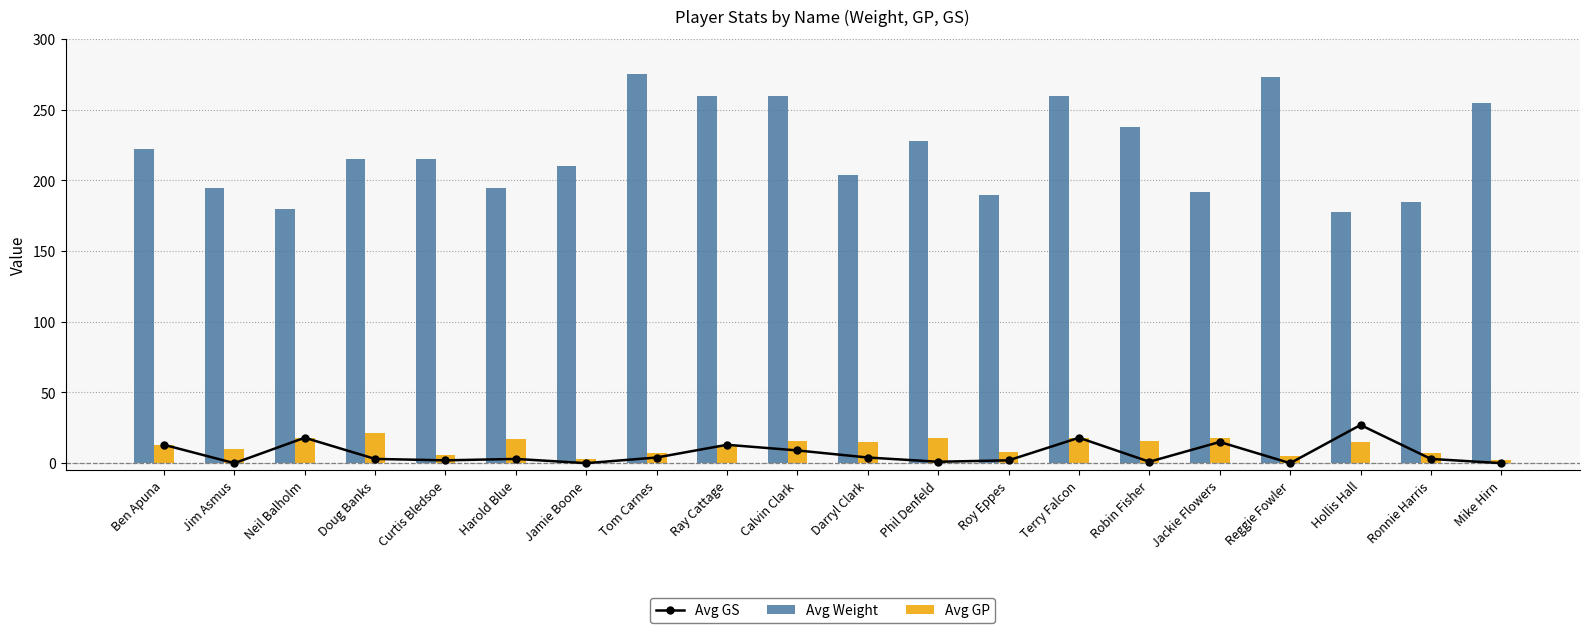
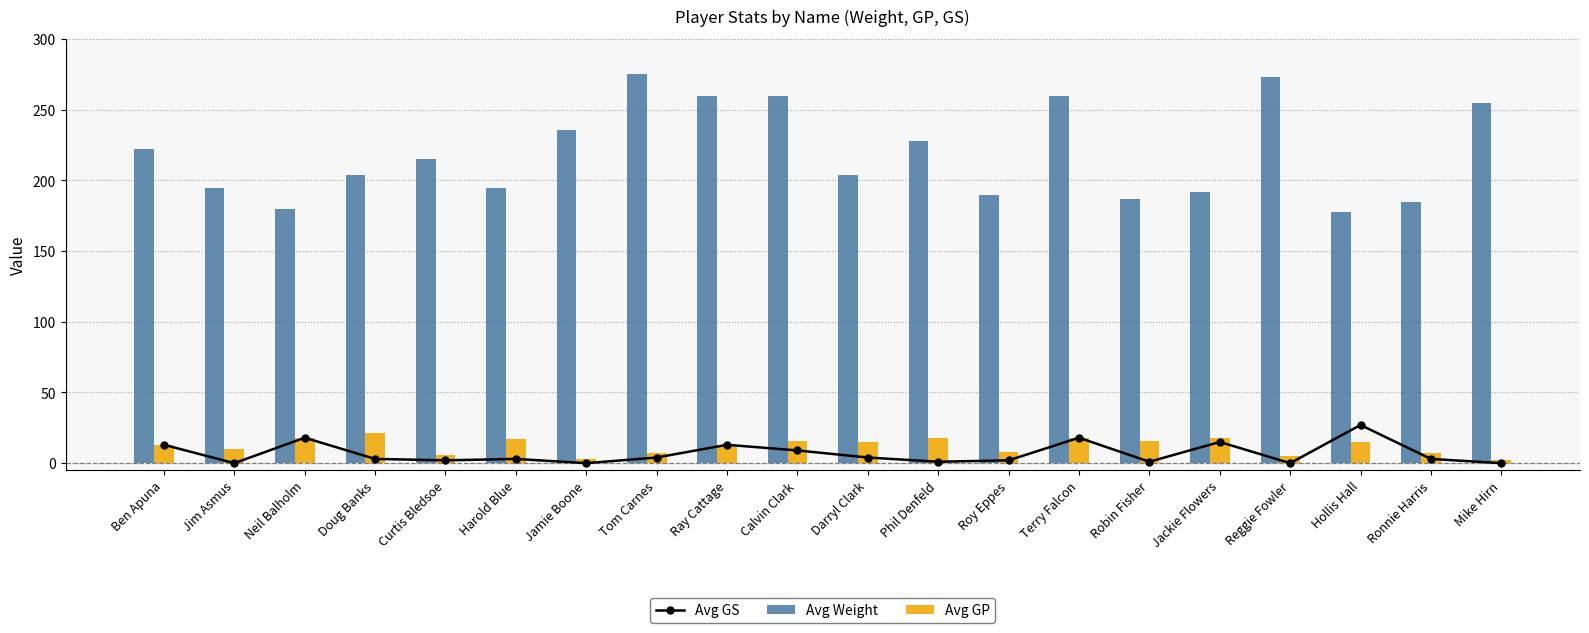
Avg Weight, Doug Banks: 215 -> 204
Avg Weight, Jamie Boone: 210 -> 236
Avg Weight, Robin Fisher: 238 -> 187
